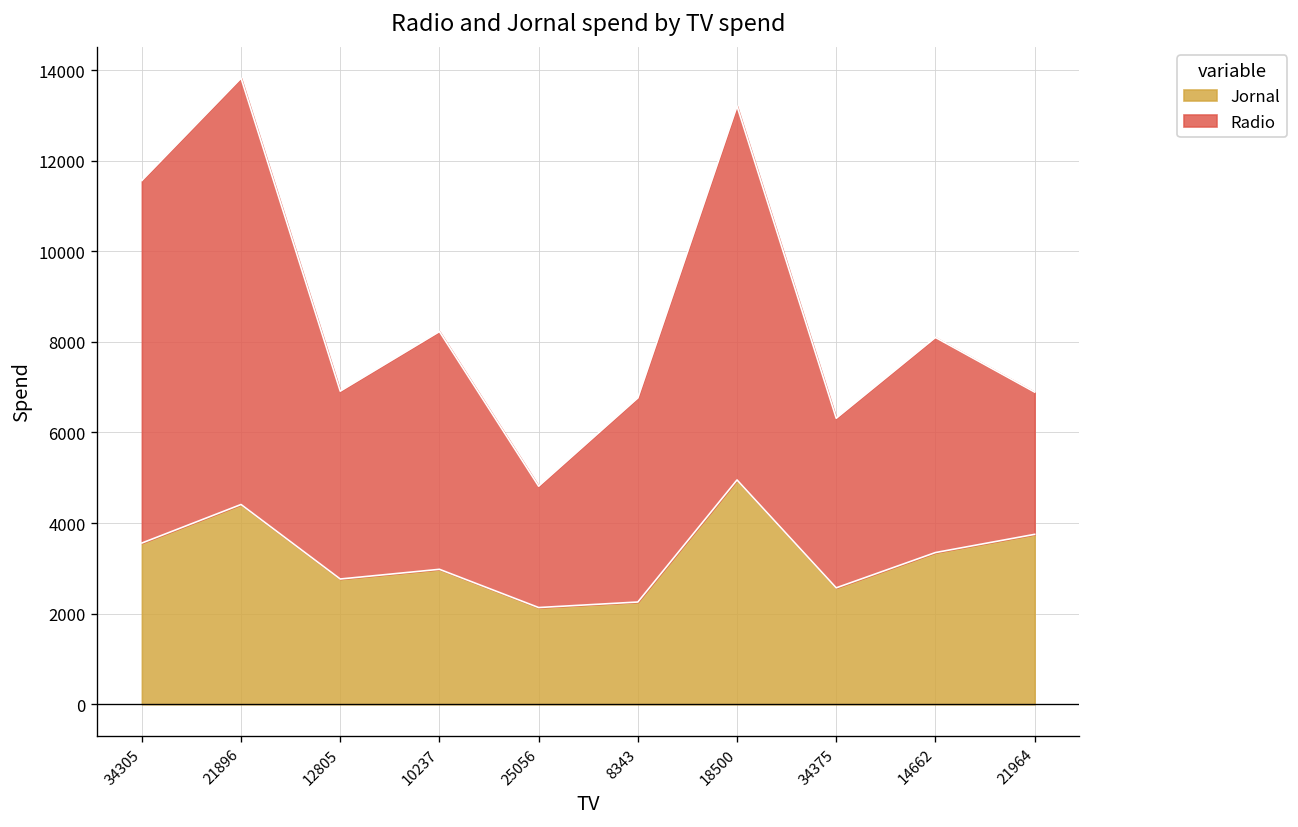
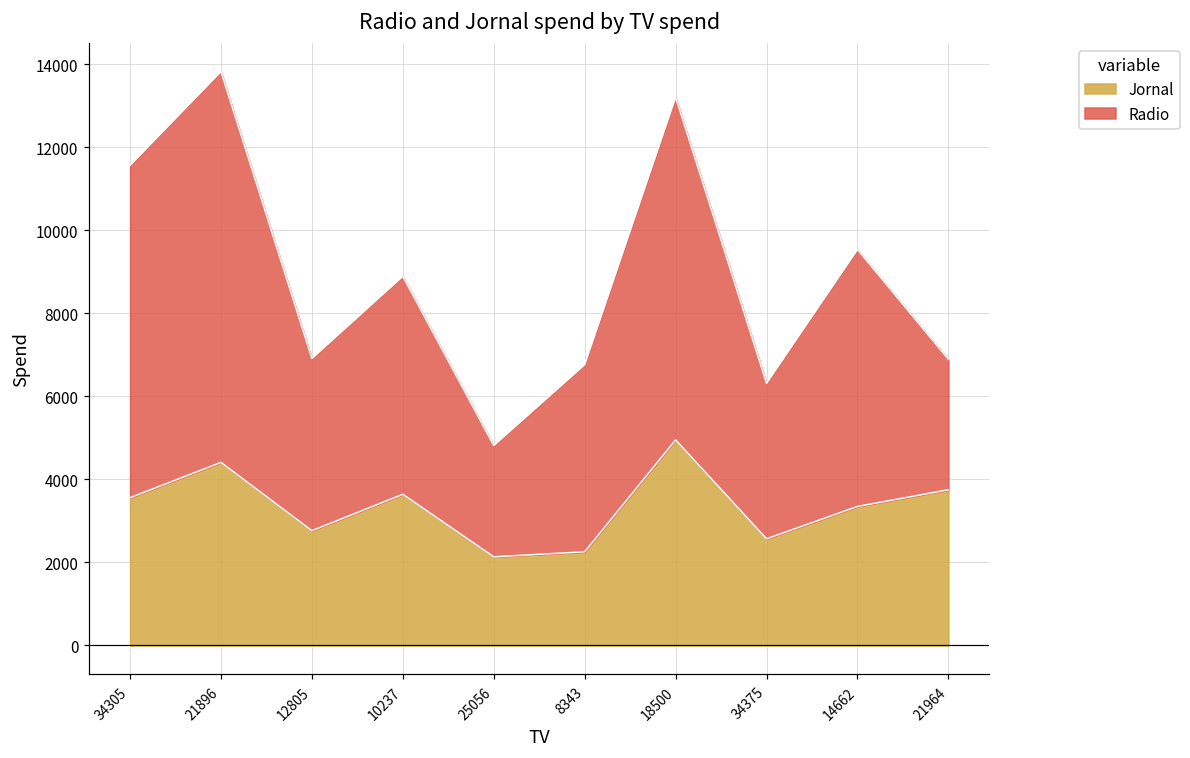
Jornal, 10237: 3000 -> 3600
Radio, 14662: 4700 -> 6200
